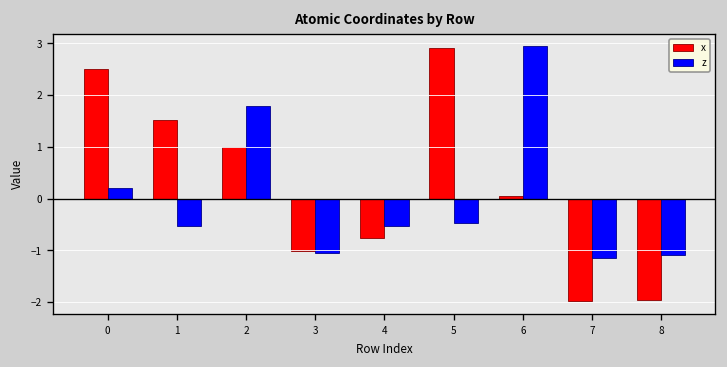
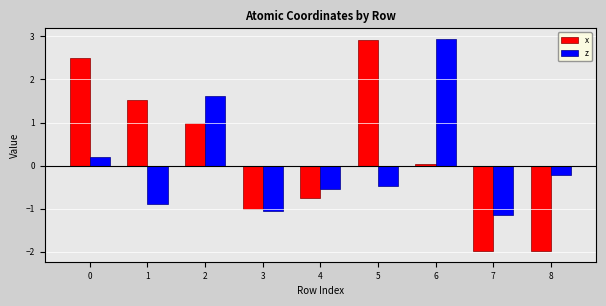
z, 1: -0.5 -> -0.9
z, 2: 1.8 -> 1.6
z, 8: -1.1 -> -0.2
